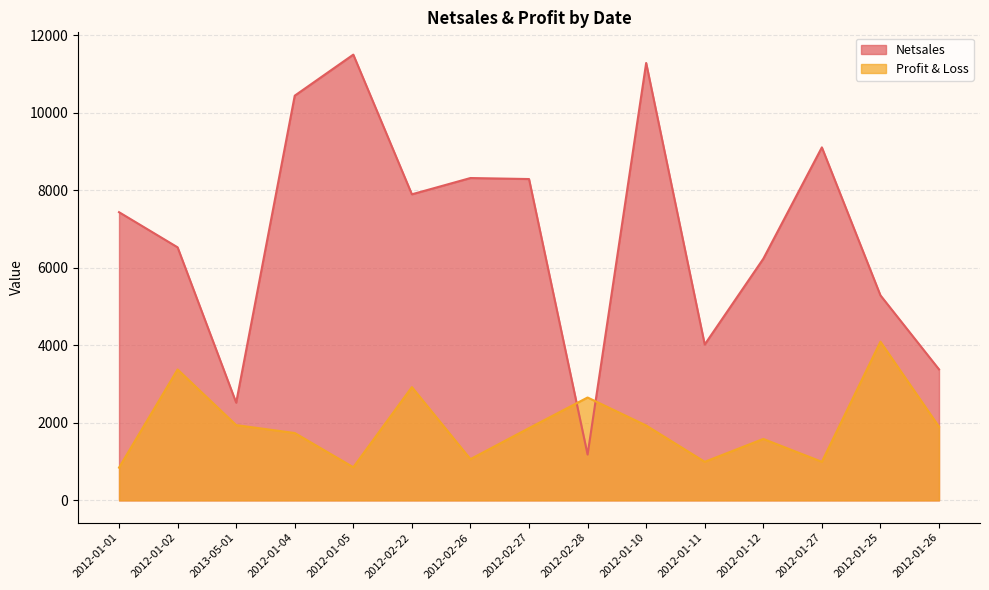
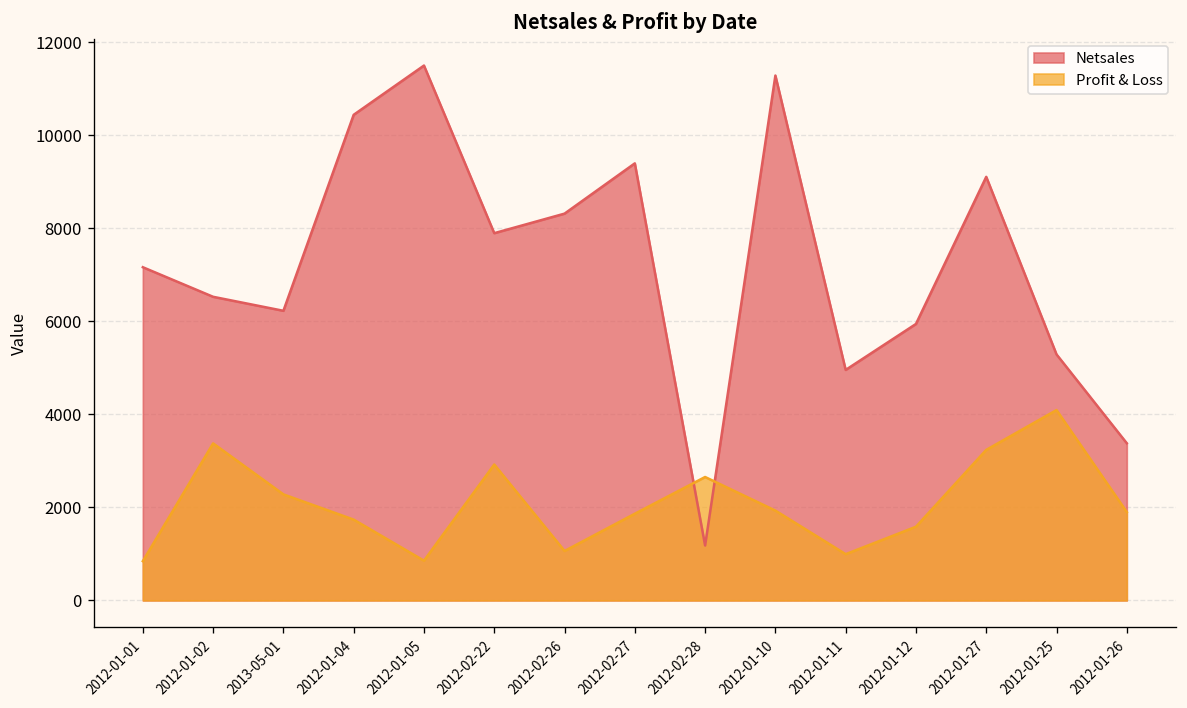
Netsales, 2012-01-01: 7400 -> 7200
Netsales, 2013-05-01: 2500 -> 6200
Profit & Loss, 2013-05-01: 1900 -> 2300
Netsales, 2012-02-27: 8300 -> 9400
Netsales, 2012-01-11: 4000 -> 5000
Netsales, 2012-01-12: 6200 -> 5900
Profit & Loss, 2012-01-27: 1000 -> 3200
